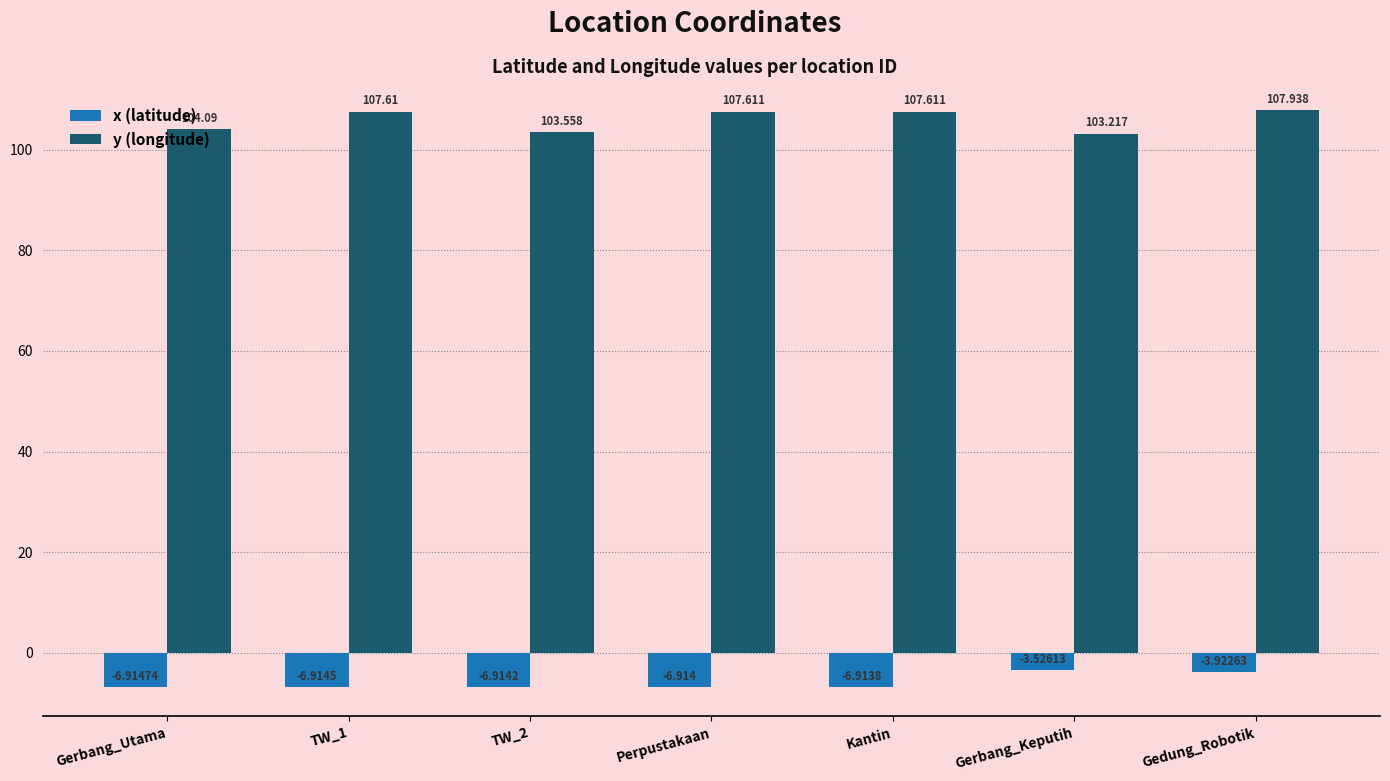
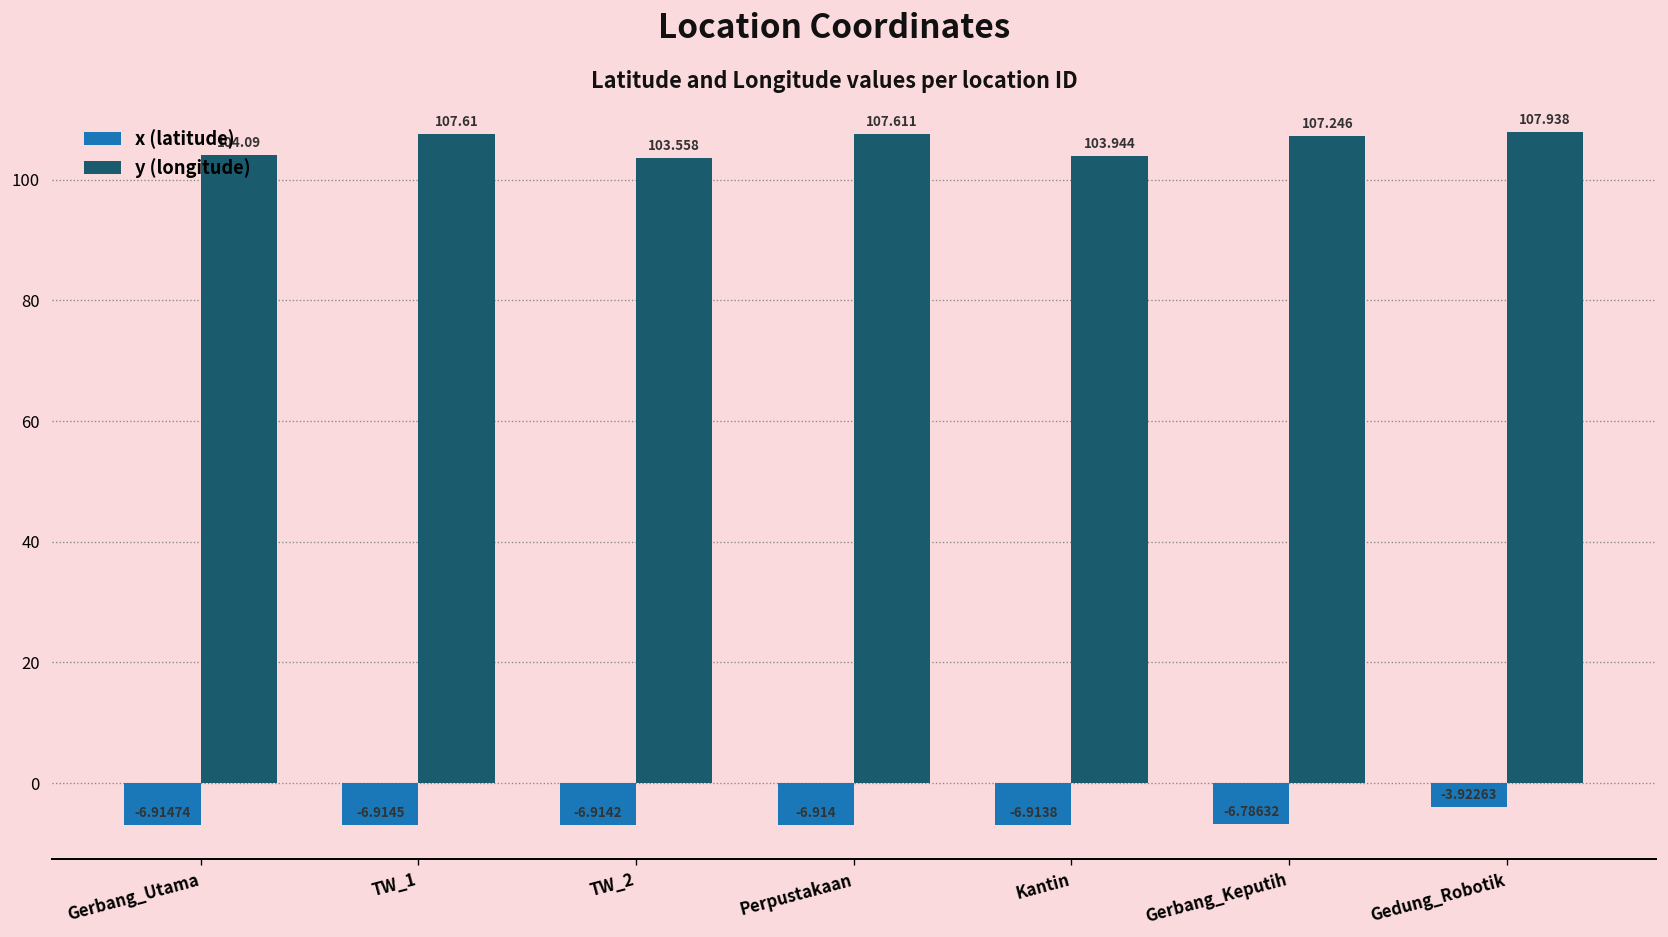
y (longitude), Kantin: 107.611 -> 103.944
x (latitude), Gerbang_Keputih: -3.52613 -> -6.78632
y (longitude), Gerbang_Keputih: 103.217 -> 107.246
